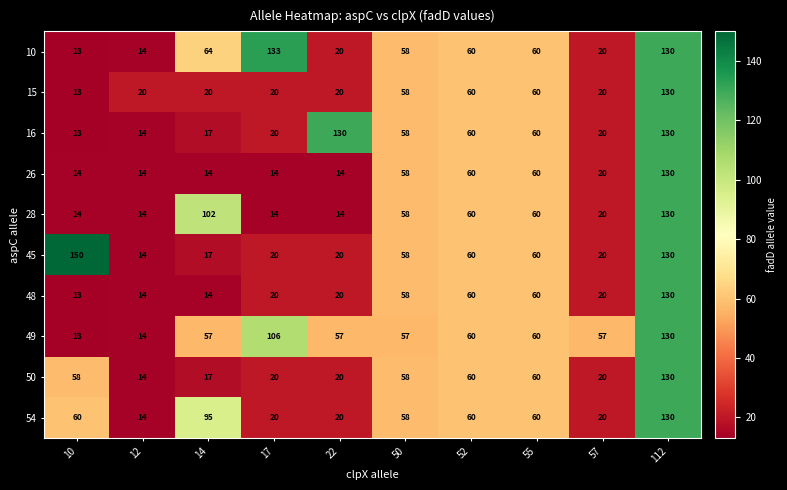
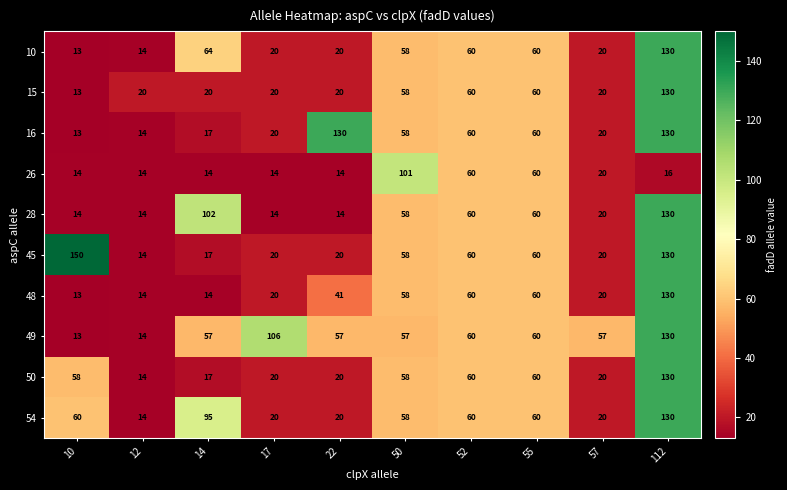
10, 17: 133 -> 20
26, 50: 58 -> 101
26, 112: 130 -> 16
48, 22: 20 -> 41
